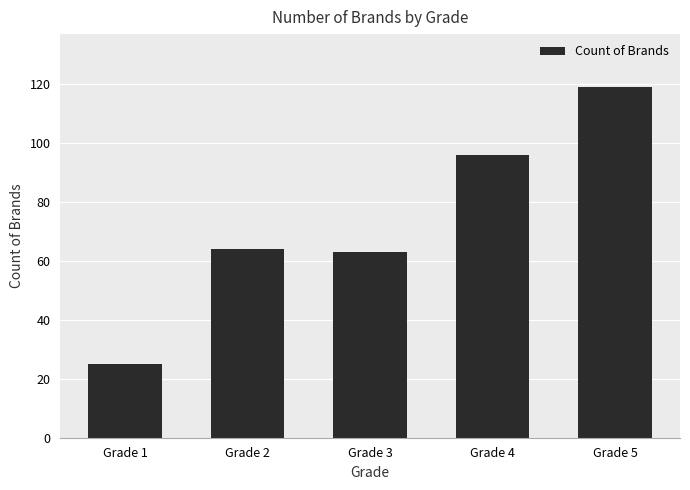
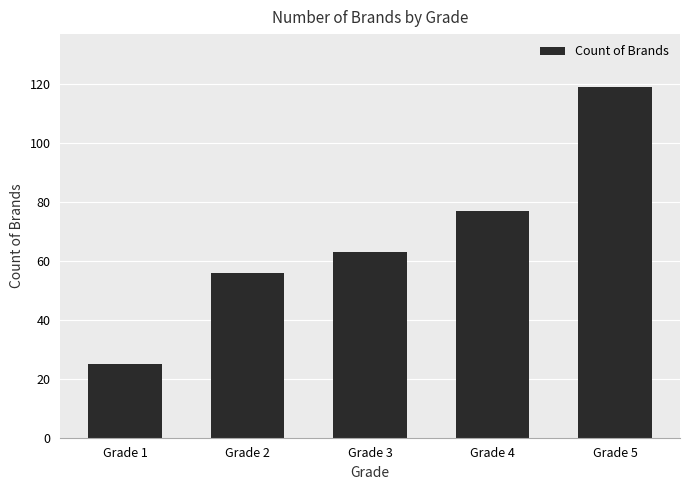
Grade 2: 64 -> 56
Grade 4: 96 -> 77
